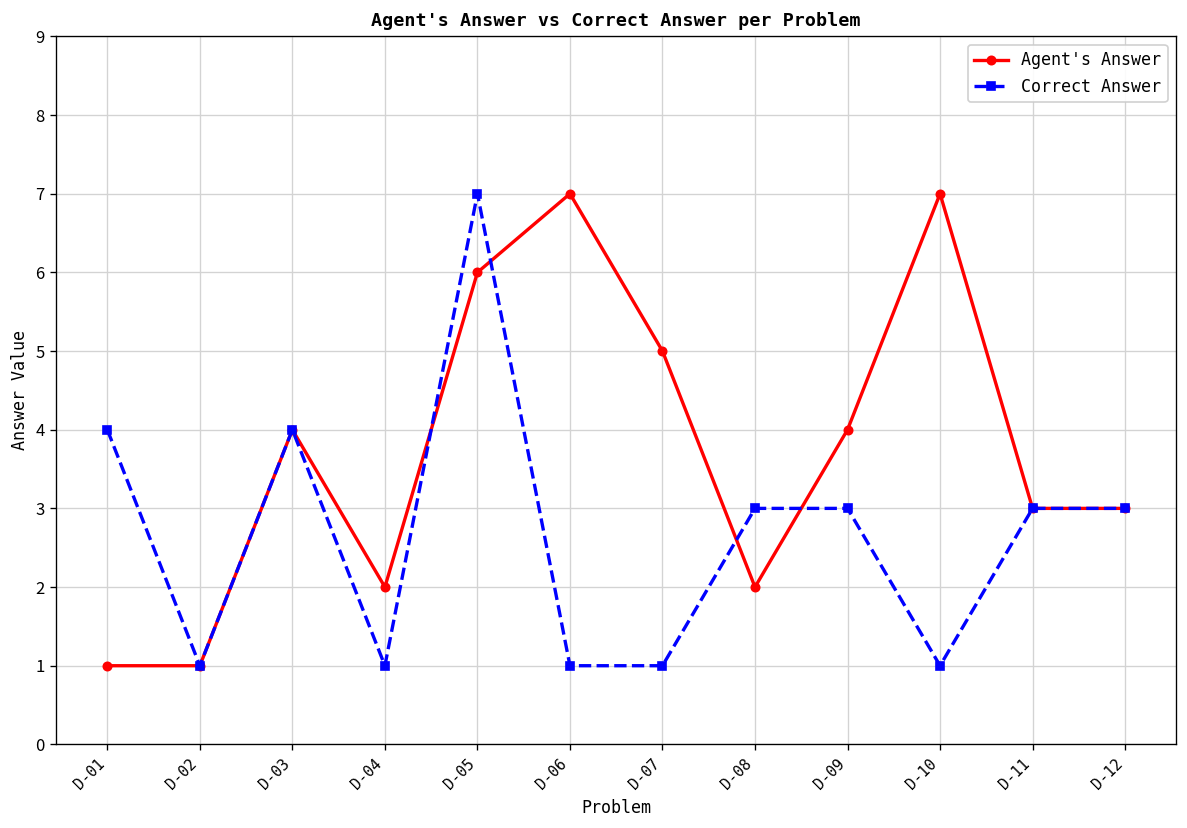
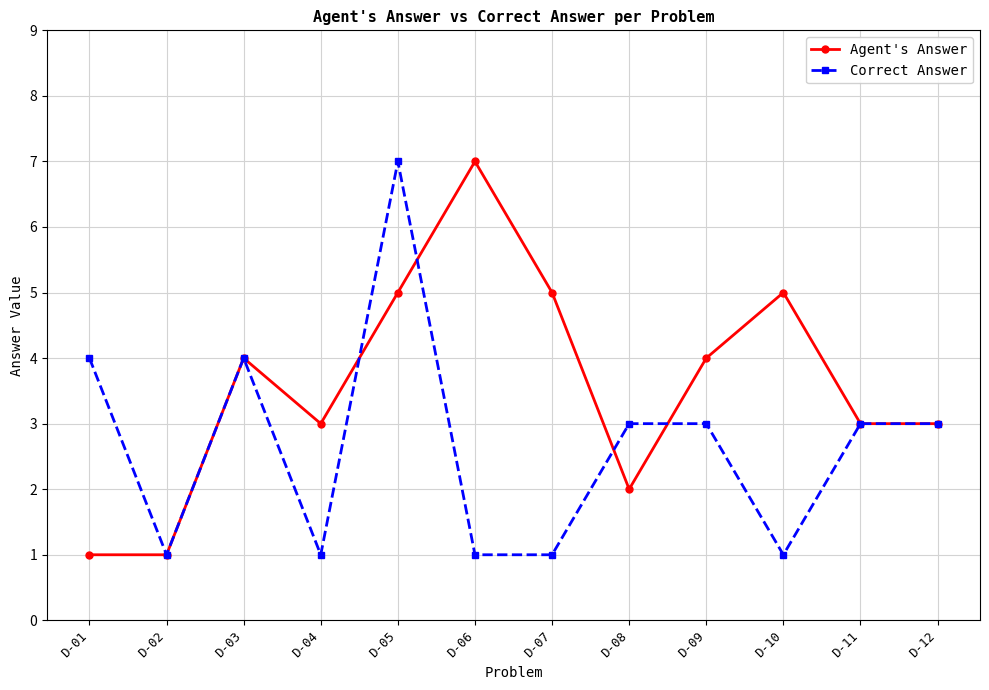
Agent's Answer, D-04: 2 -> 3
Agent's Answer, D-05: 6 -> 5
Agent's Answer, D-10: 7 -> 5
